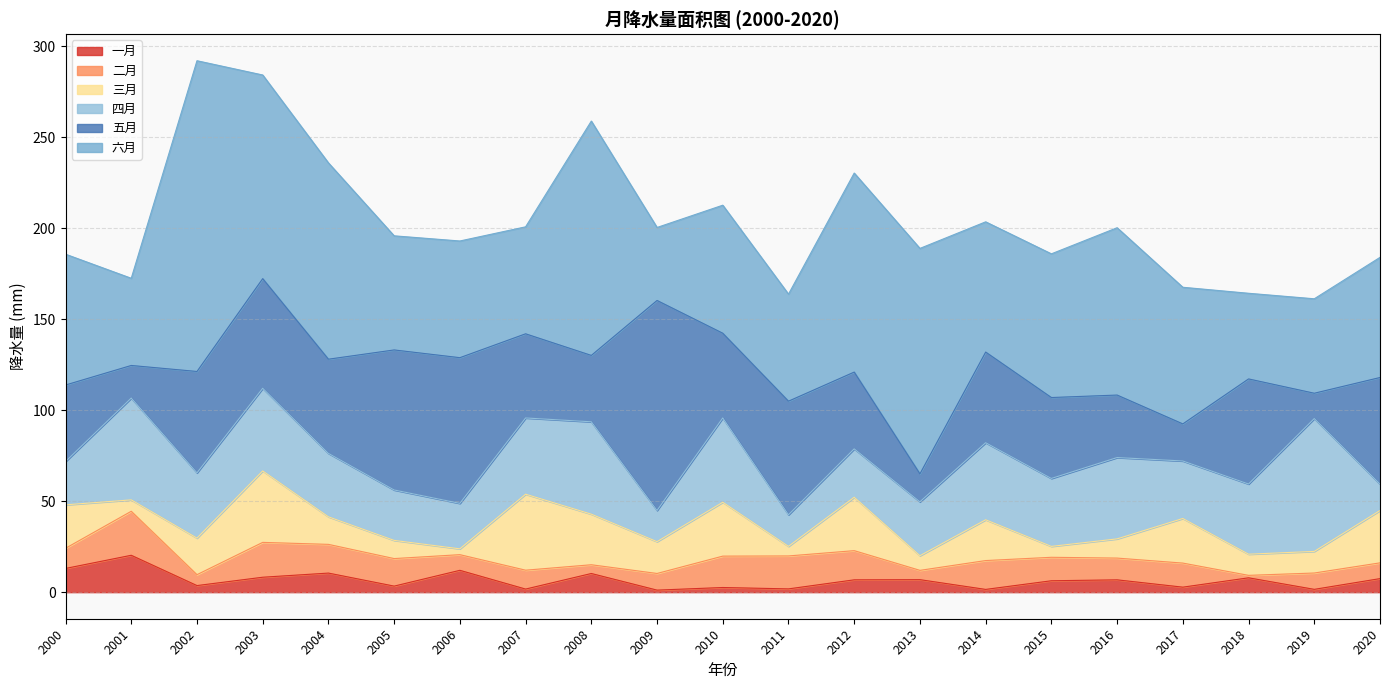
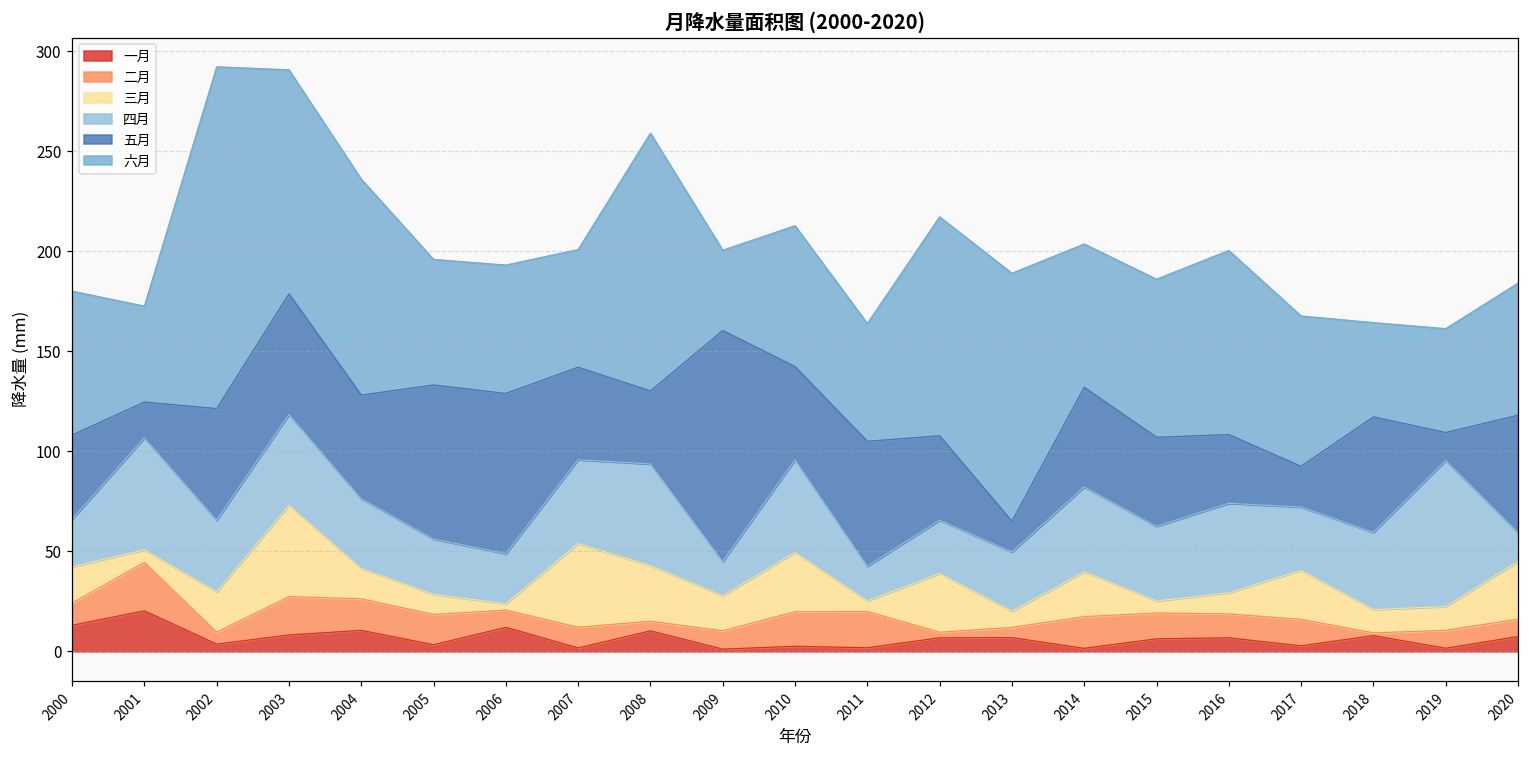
三月, 2000: 24 -> 18
三月, 2003: 39 -> 46
二月, 2012: 16 -> 3
